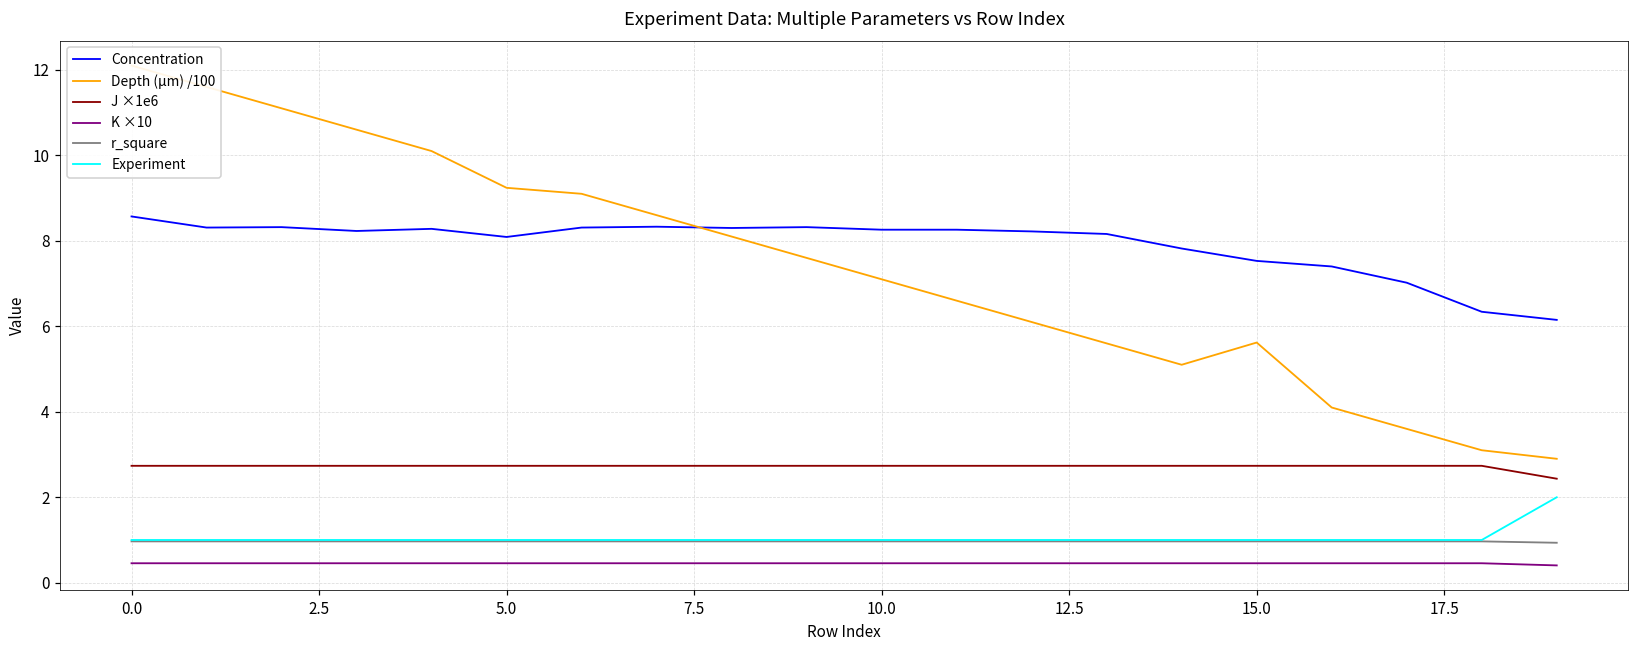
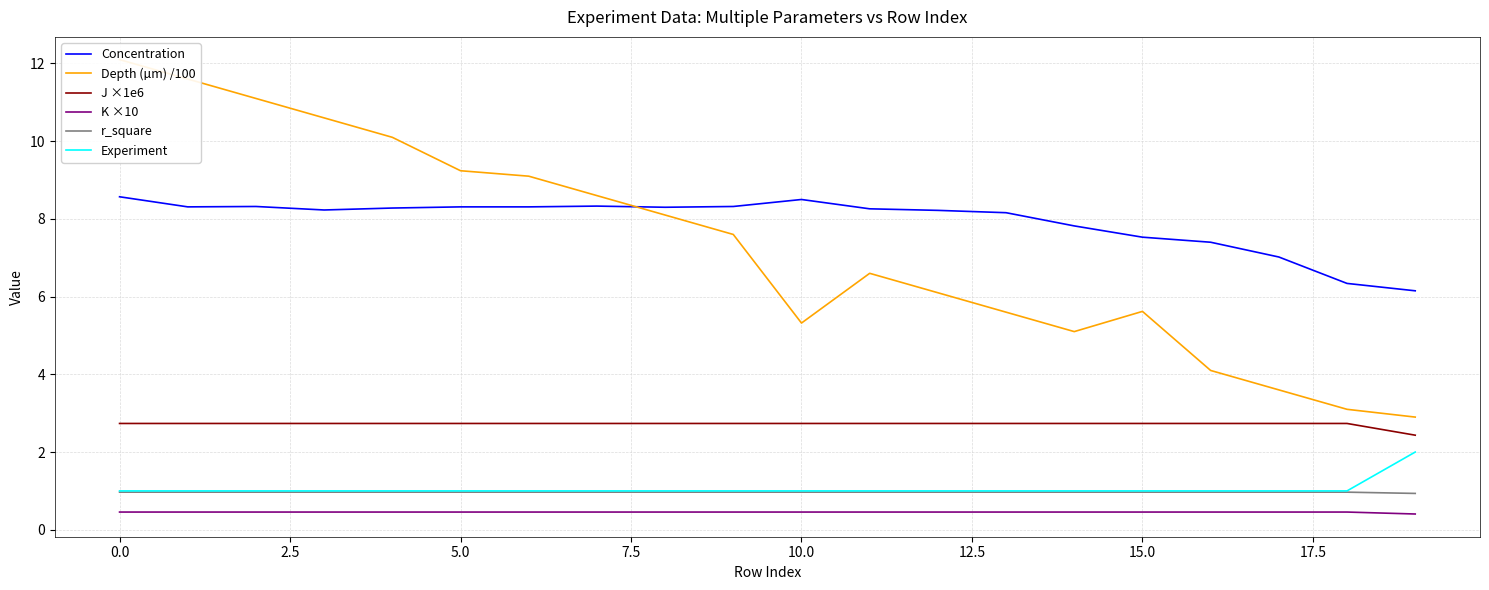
Concentration, 5.0: 8.1 -> 8.3
Concentration, 10.0: 8.3 -> 8.5
Depth (µm) /100, 10.0: 7.1 -> 5.3
